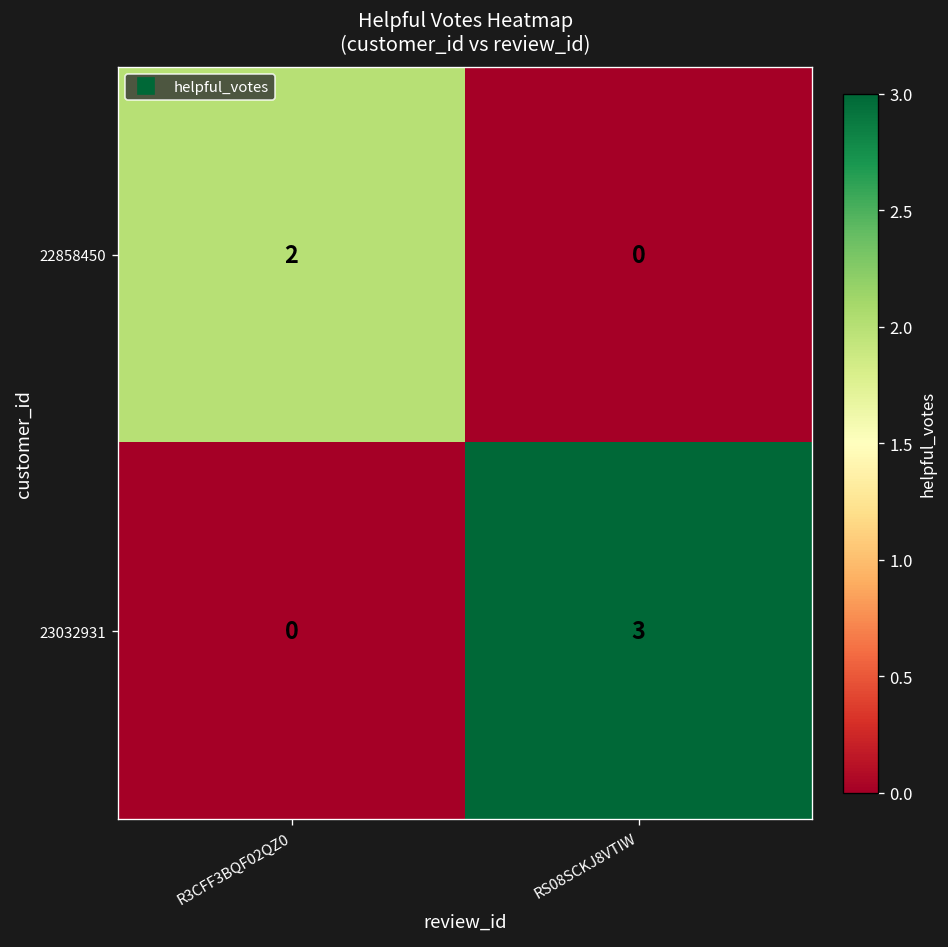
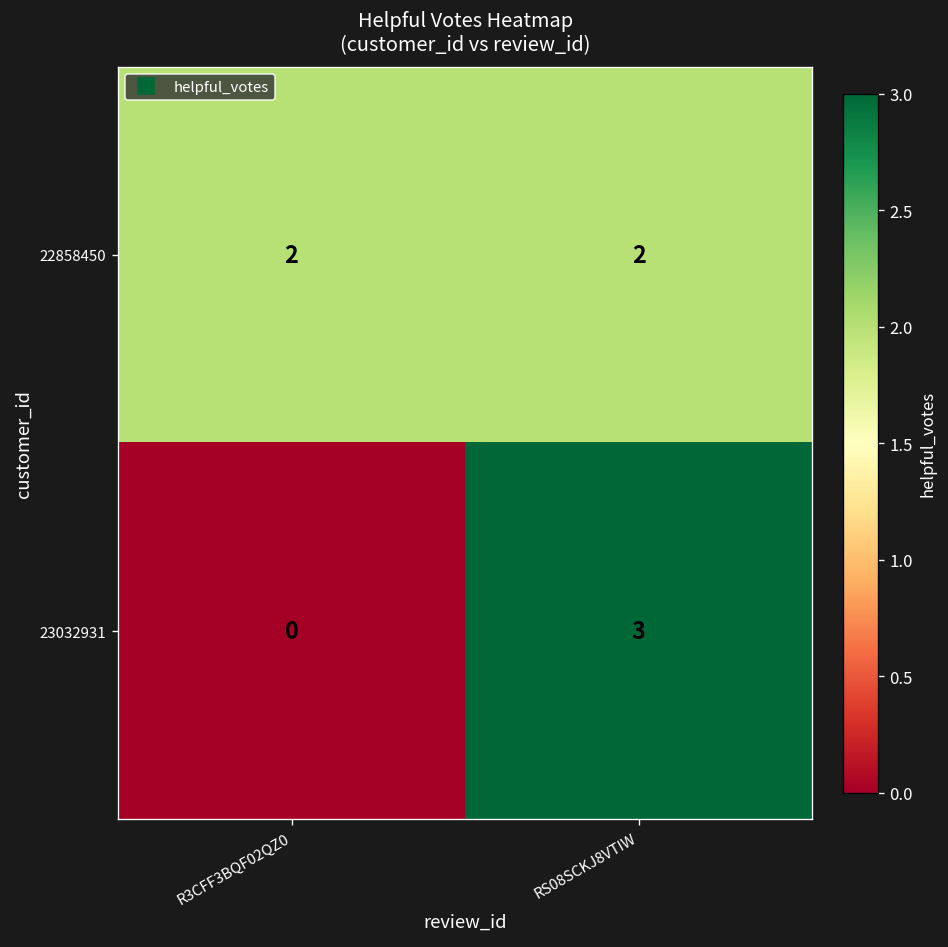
22858450, RS08SCKJ8VTIW: 0 -> 2
